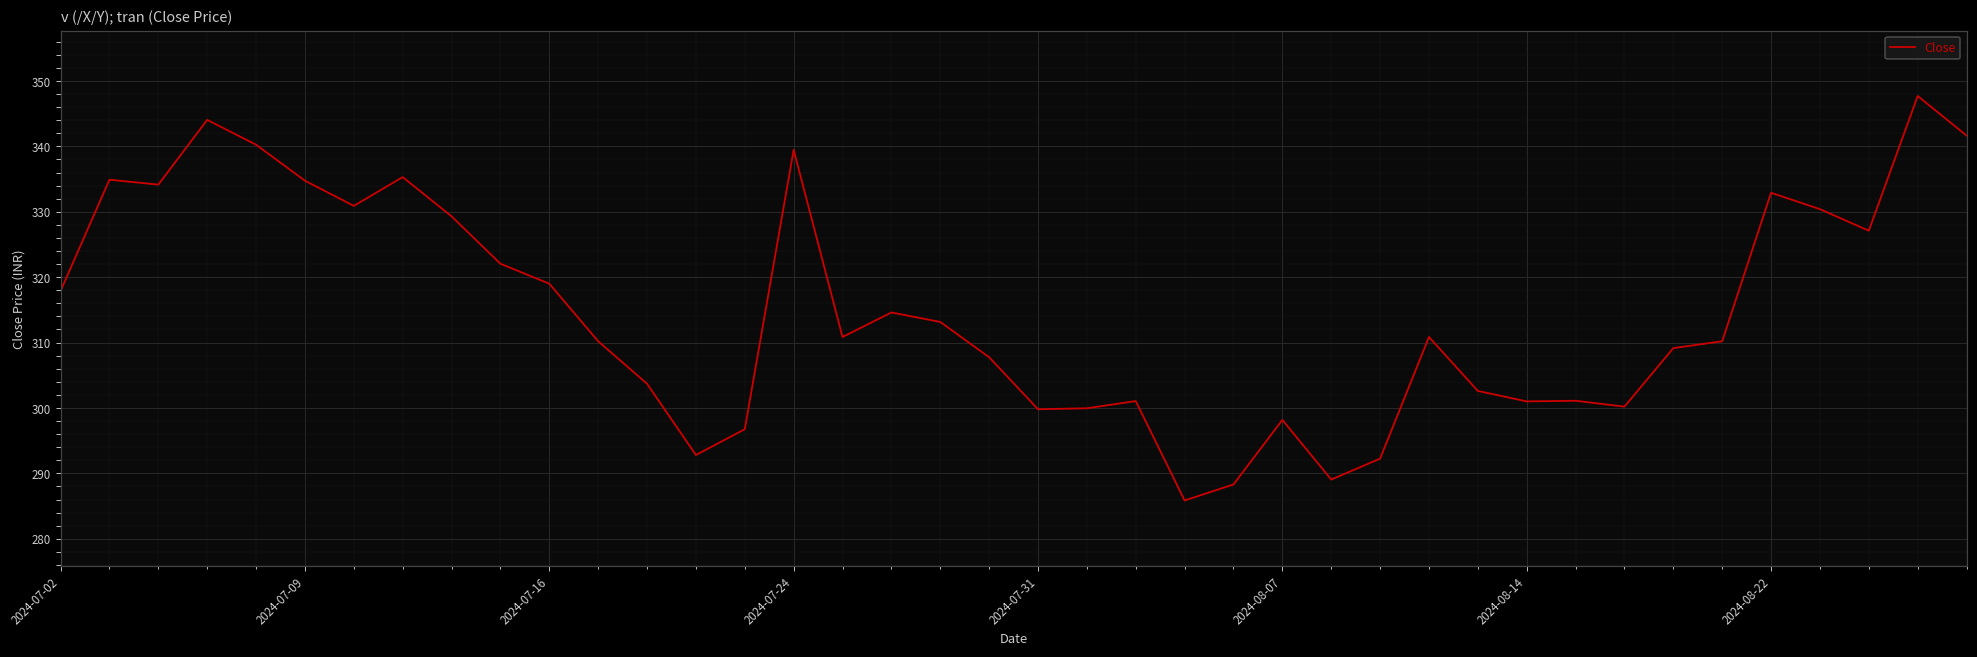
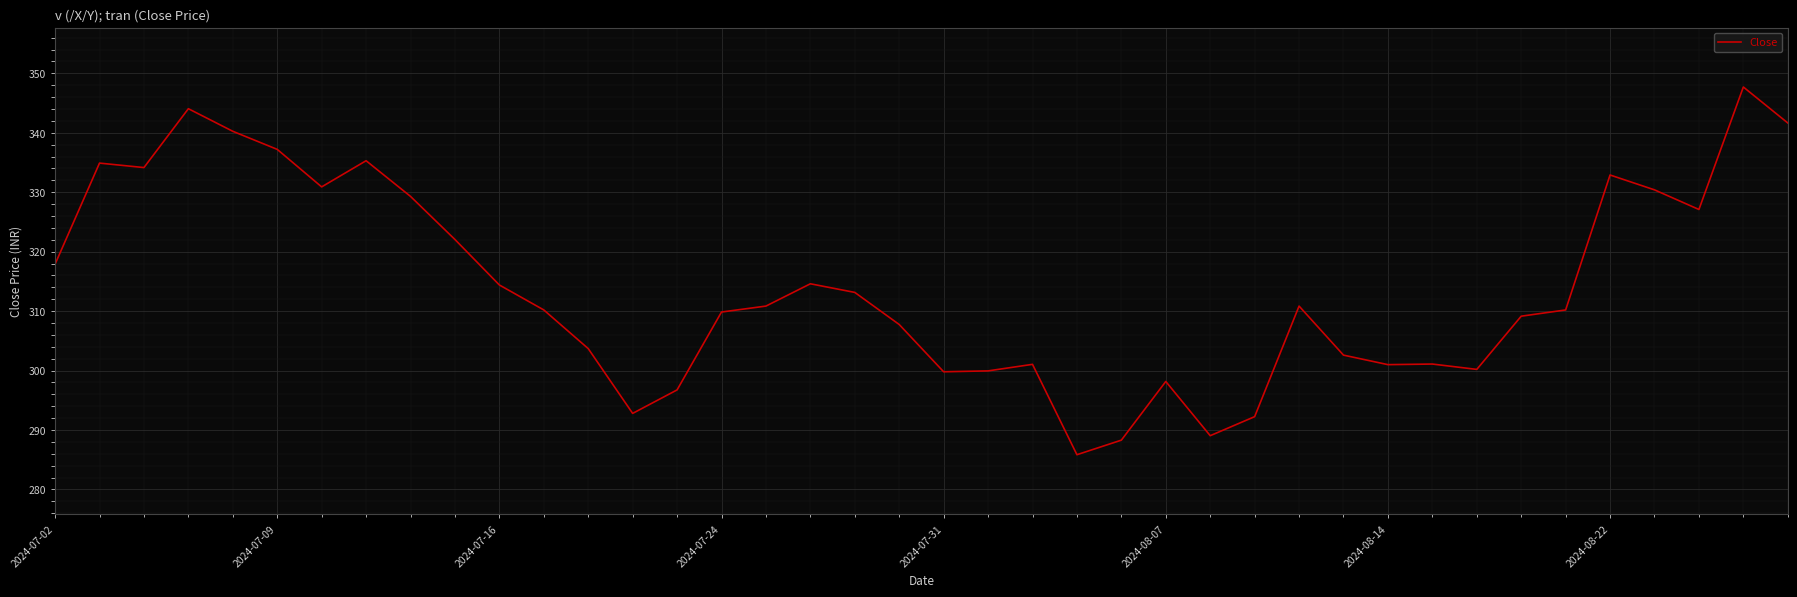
2024-07-09: 335 -> 337
2024-07-16: 319 -> 314
2024-07-24: 339 -> 310
